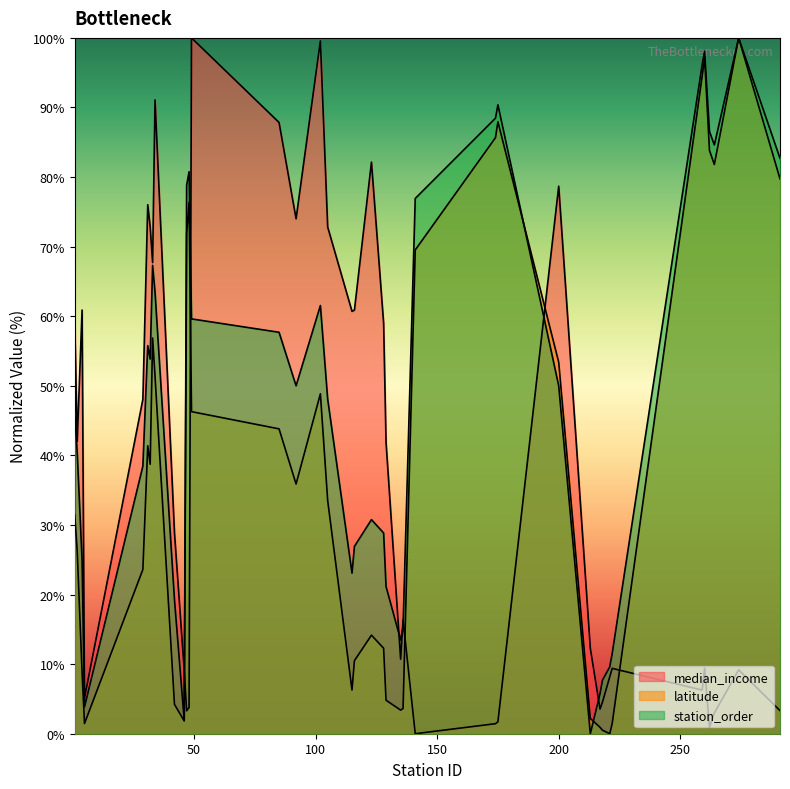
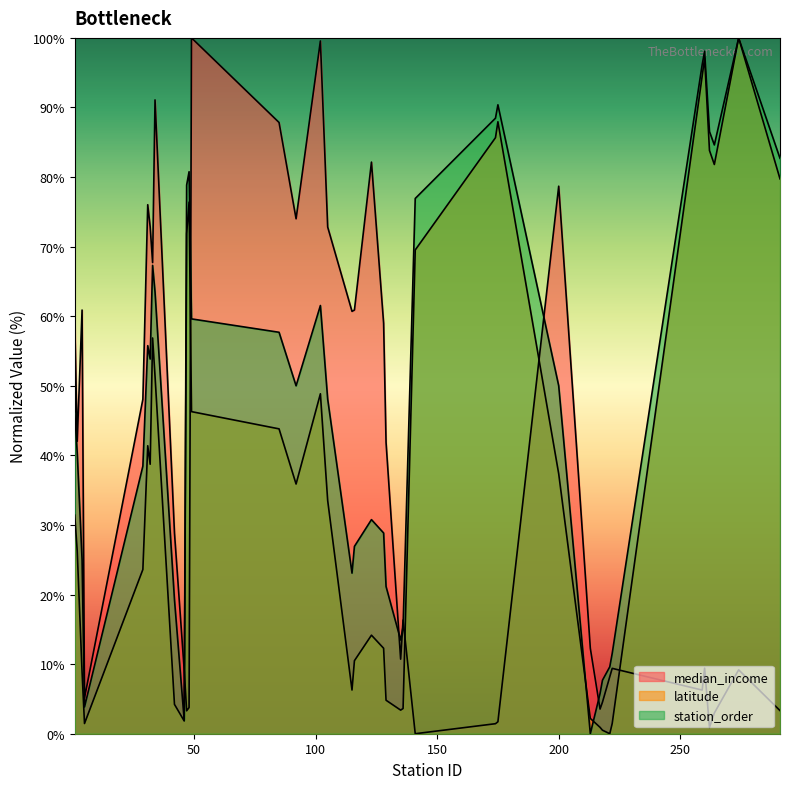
latitude, 200: 53% -> 37%
